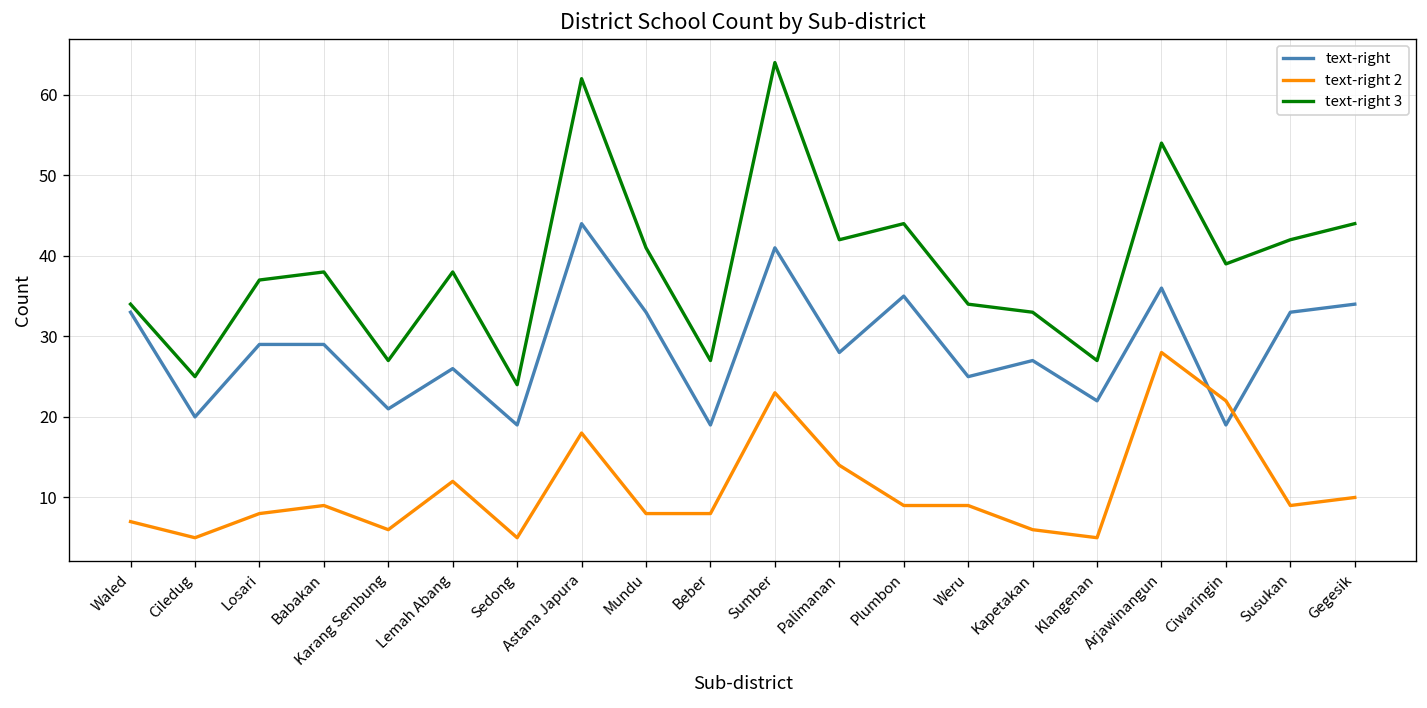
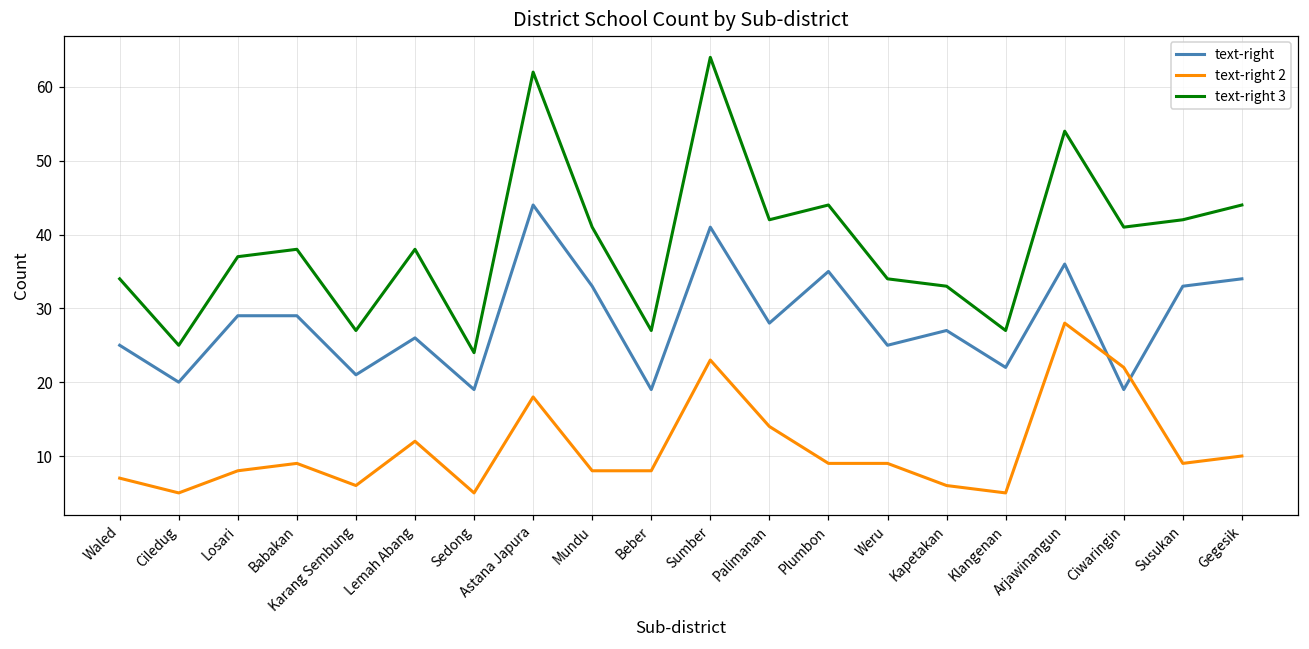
text-right, Waled: 33 -> 25
text-right 3, Ciwaringin: 39 -> 41
